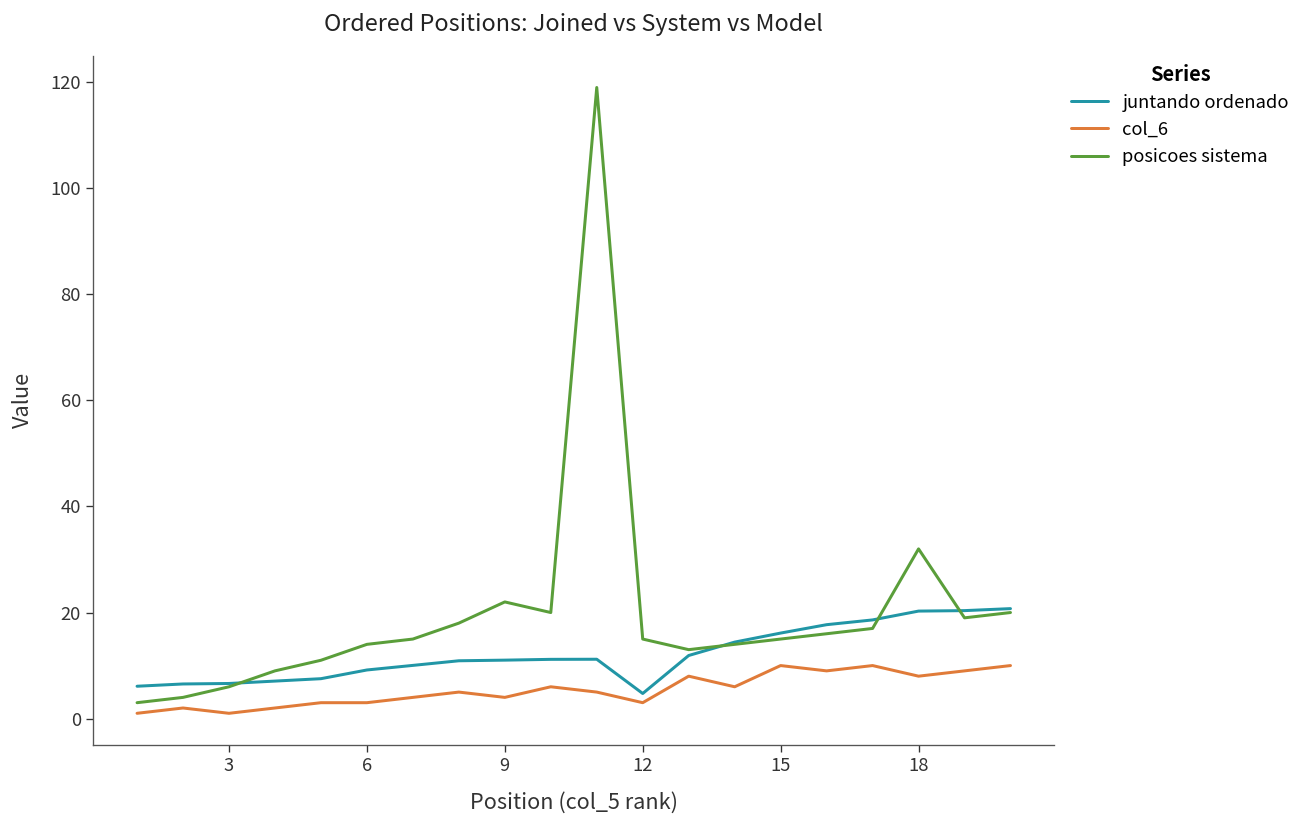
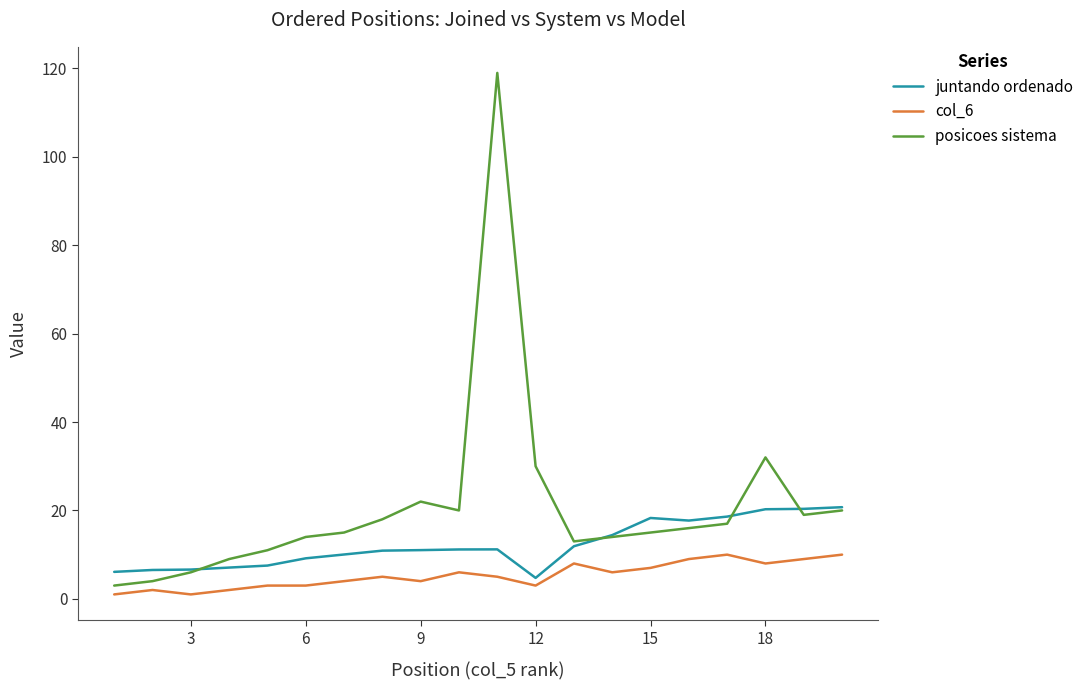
posicoes sistema, 12: 15 -> 30
juntando ordenado, 15: 16 -> 18
col_6, 15: 10 -> 7
